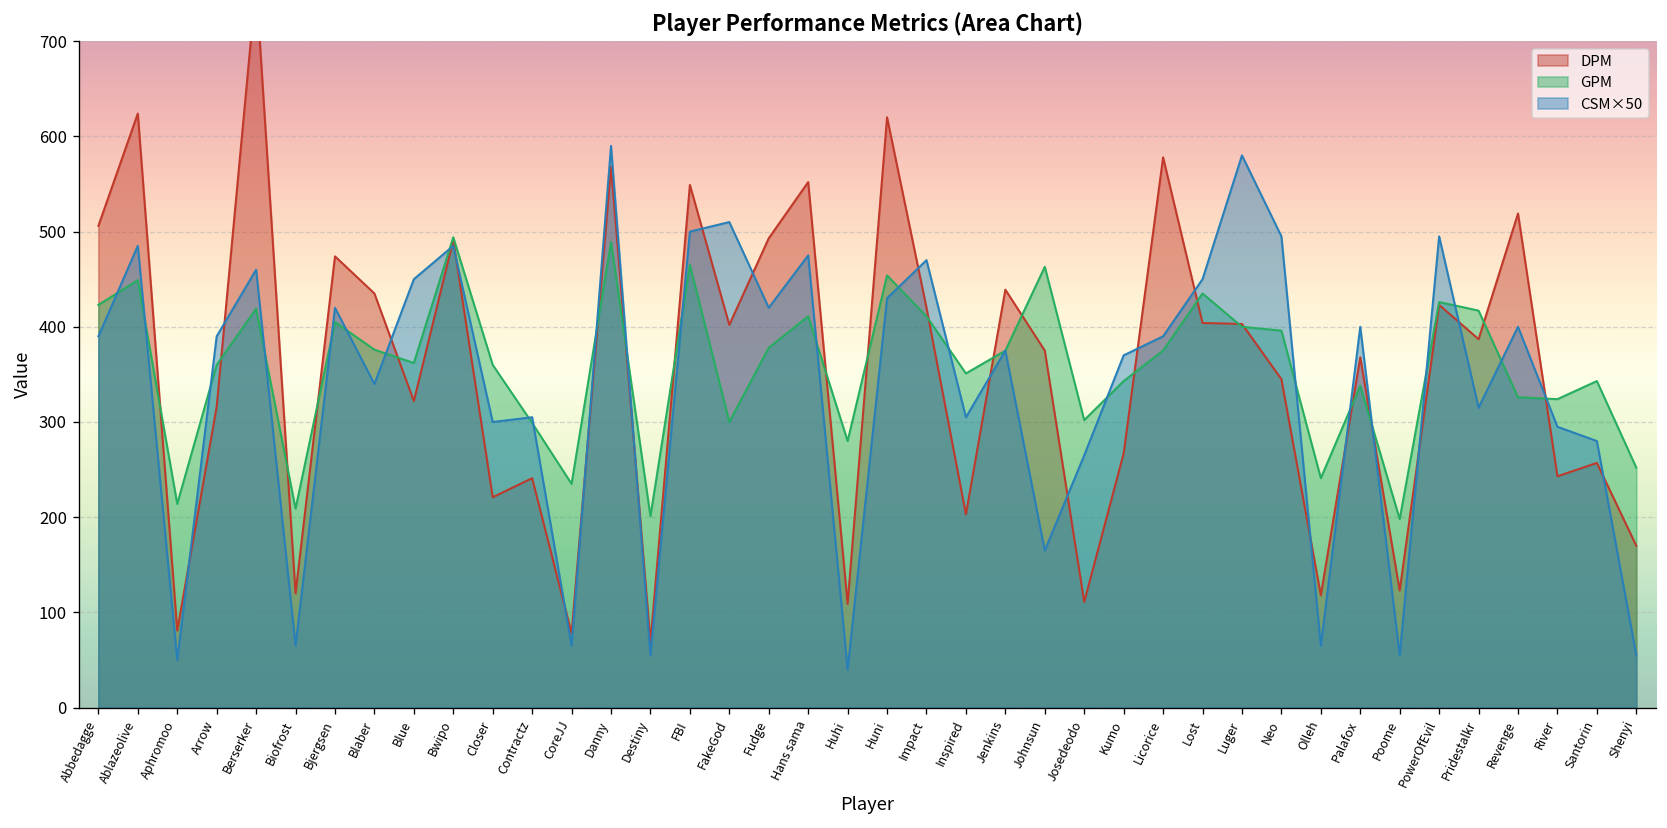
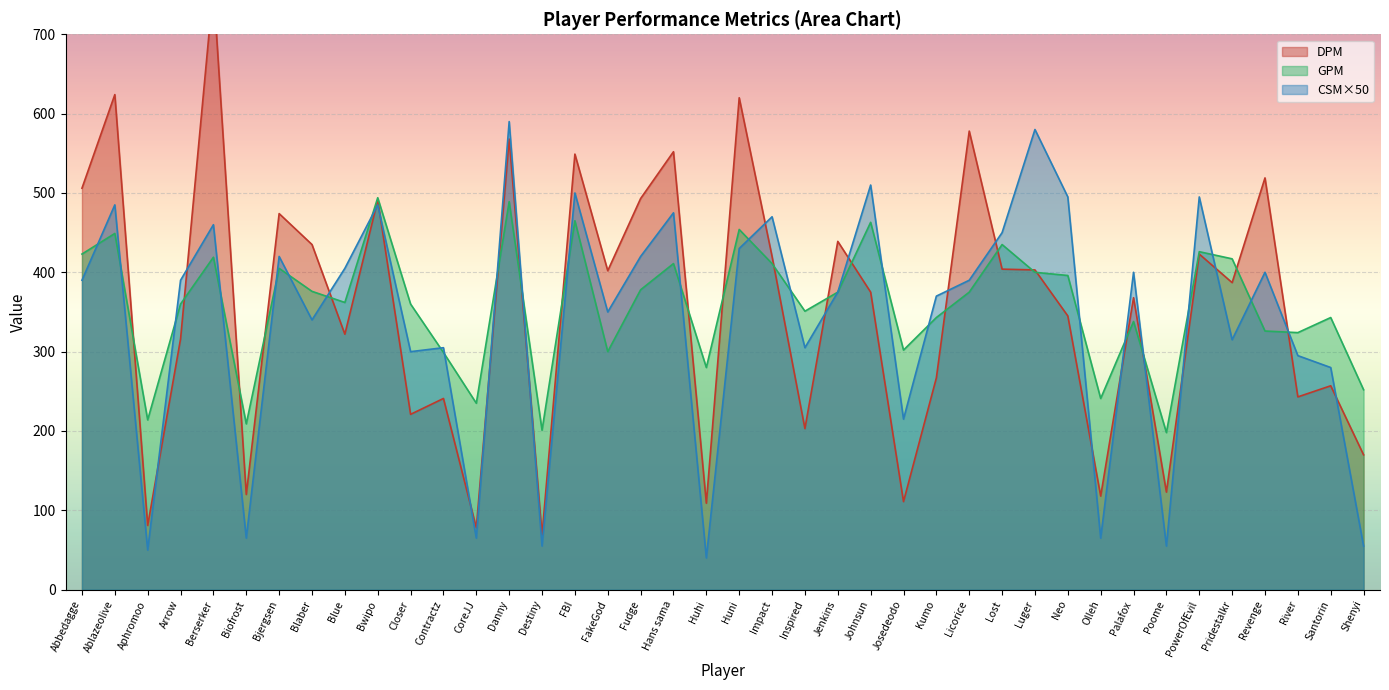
CSM×50, Blue: 450 -> 410
CSM×50, FakeGod: 510 -> 350
CSM×50, Johnsun: 170 -> 510
CSM×50, Josedeodo: 270 -> 220
